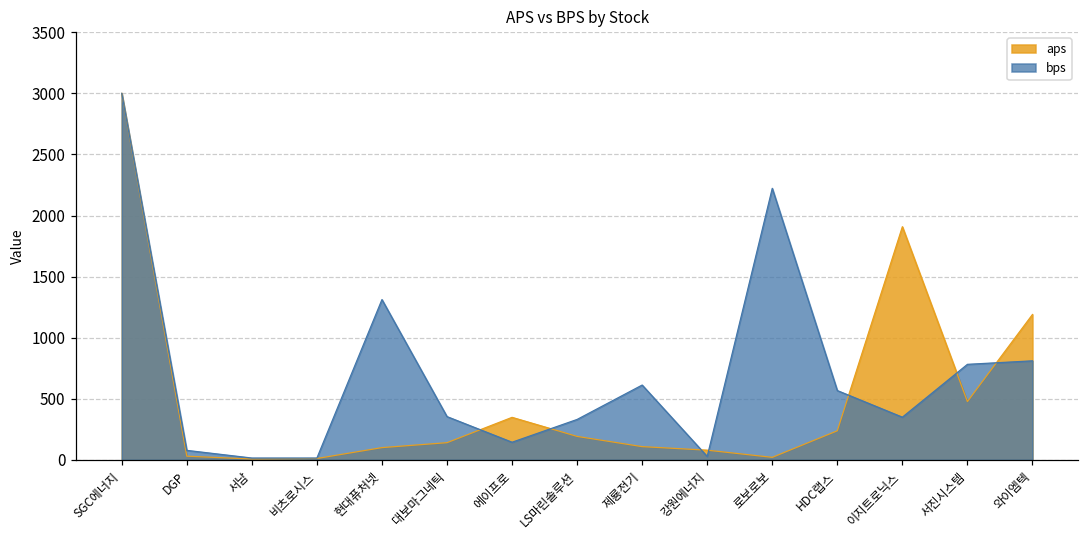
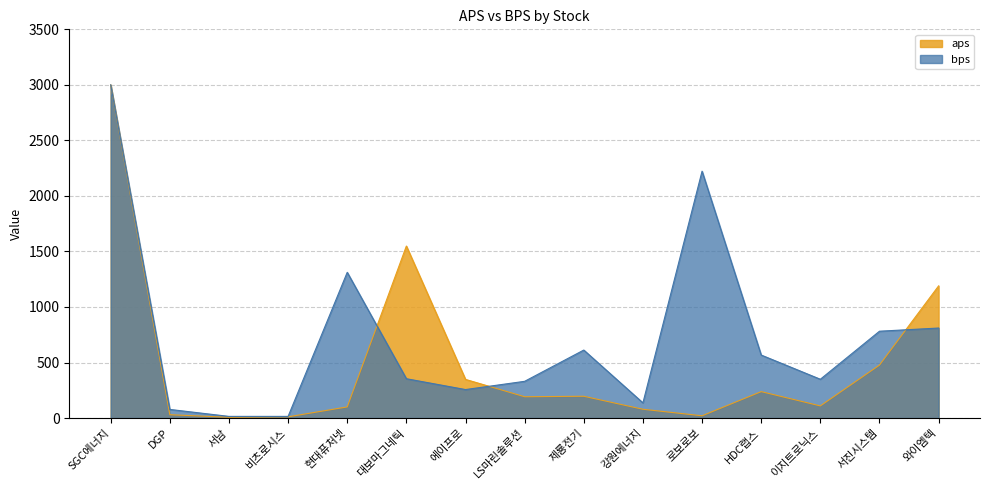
aps, 대보마그네틱: 140 -> 1550
bps, 에이프로: 140 -> 260
aps, 제룡전기: 110 -> 200
bps, 강원에너지: 30 -> 140
aps, 이지트로닉스: 1910 -> 110
